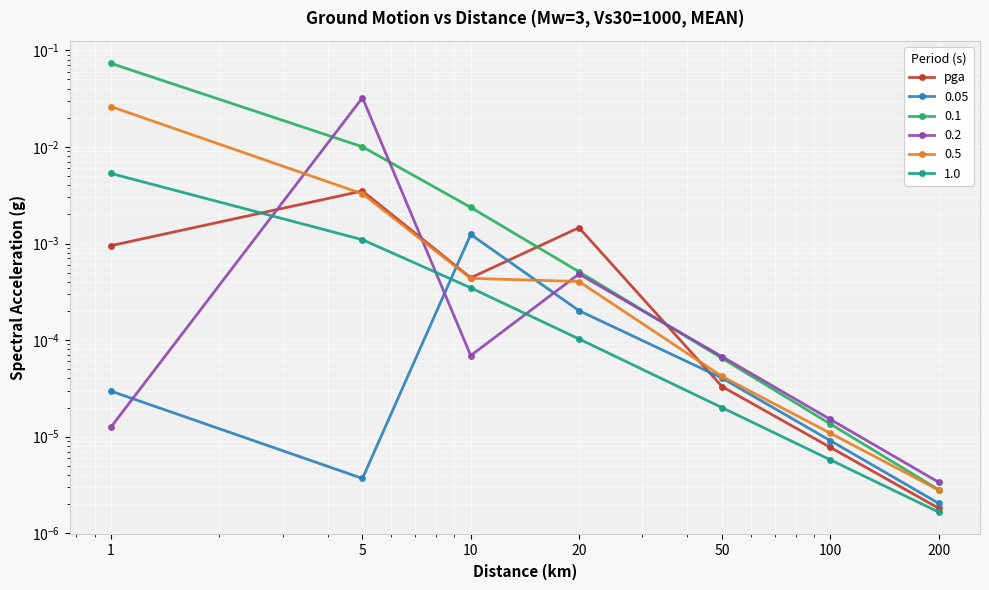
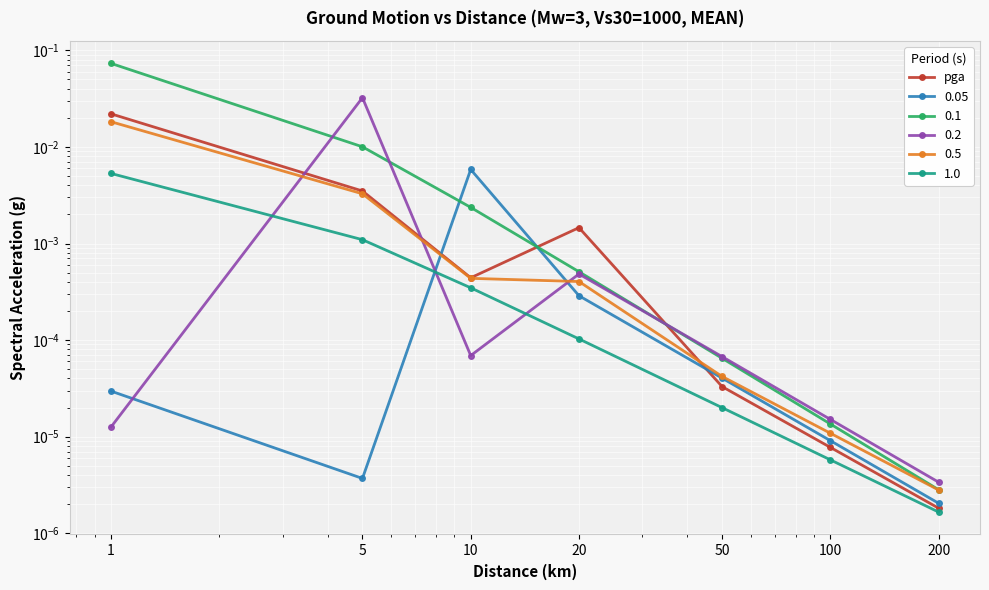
pga, 1: 0.0010 -> 0.022
0.5, 1: 0.026 -> 0.018
0.05, 10: 0.0012 -> 0.006
0.05, 20: 0.00020 -> 0.00029
